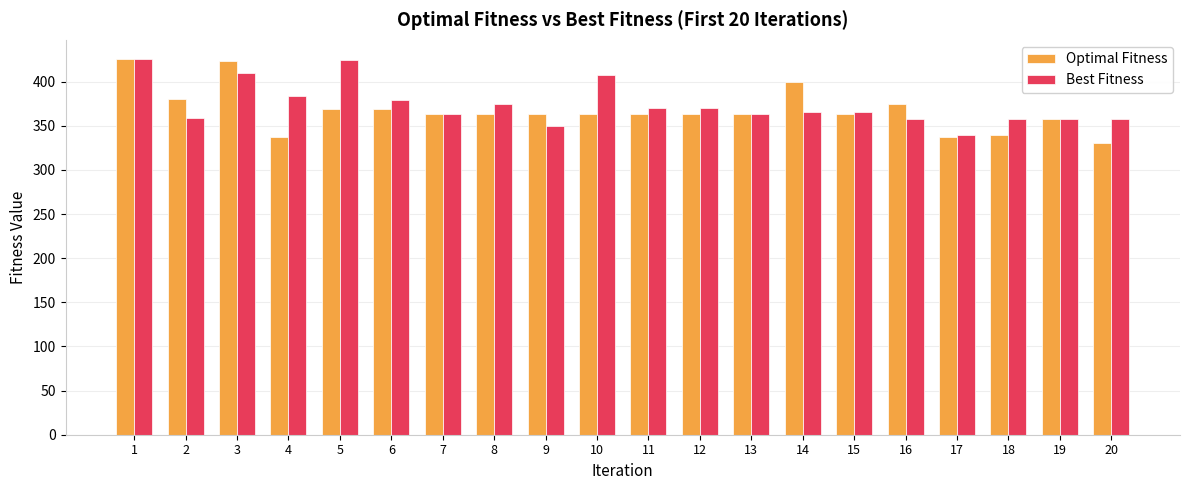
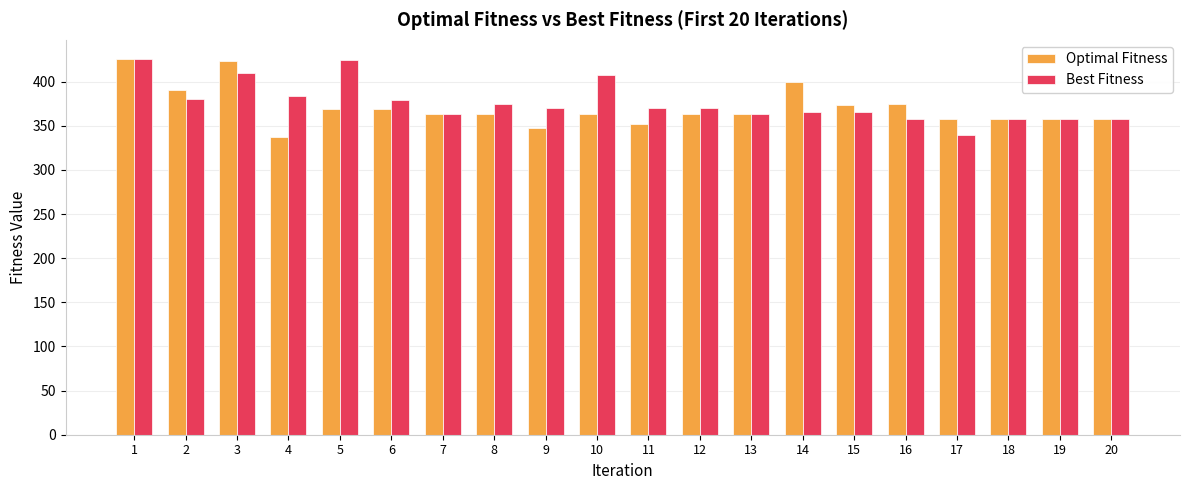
Optimal Fitness, 2: 380 -> 390
Best Fitness, 2: 360 -> 380
Optimal Fitness, 9: 360 -> 350
Best Fitness, 9: 350 -> 370
Optimal Fitness, 11: 360 -> 350
Optimal Fitness, 15: 360 -> 370
Optimal Fitness, 17: 340 -> 360
Optimal Fitness, 18: 340 -> 360
Optimal Fitness, 20: 330 -> 360
